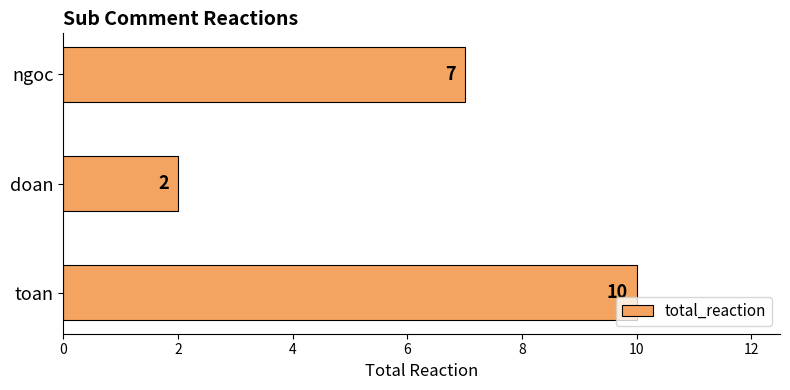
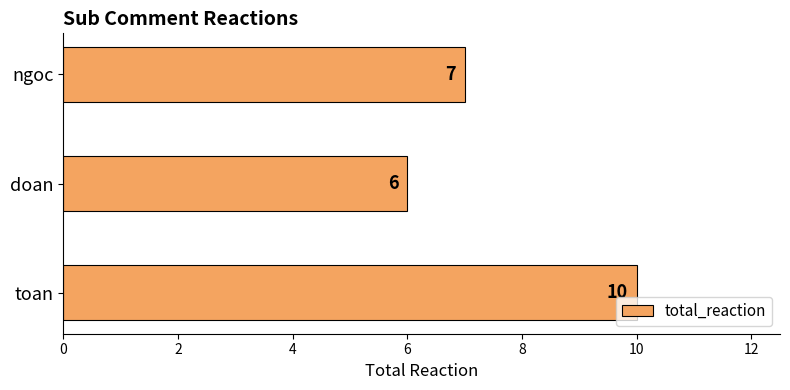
doan: 2 -> 6
